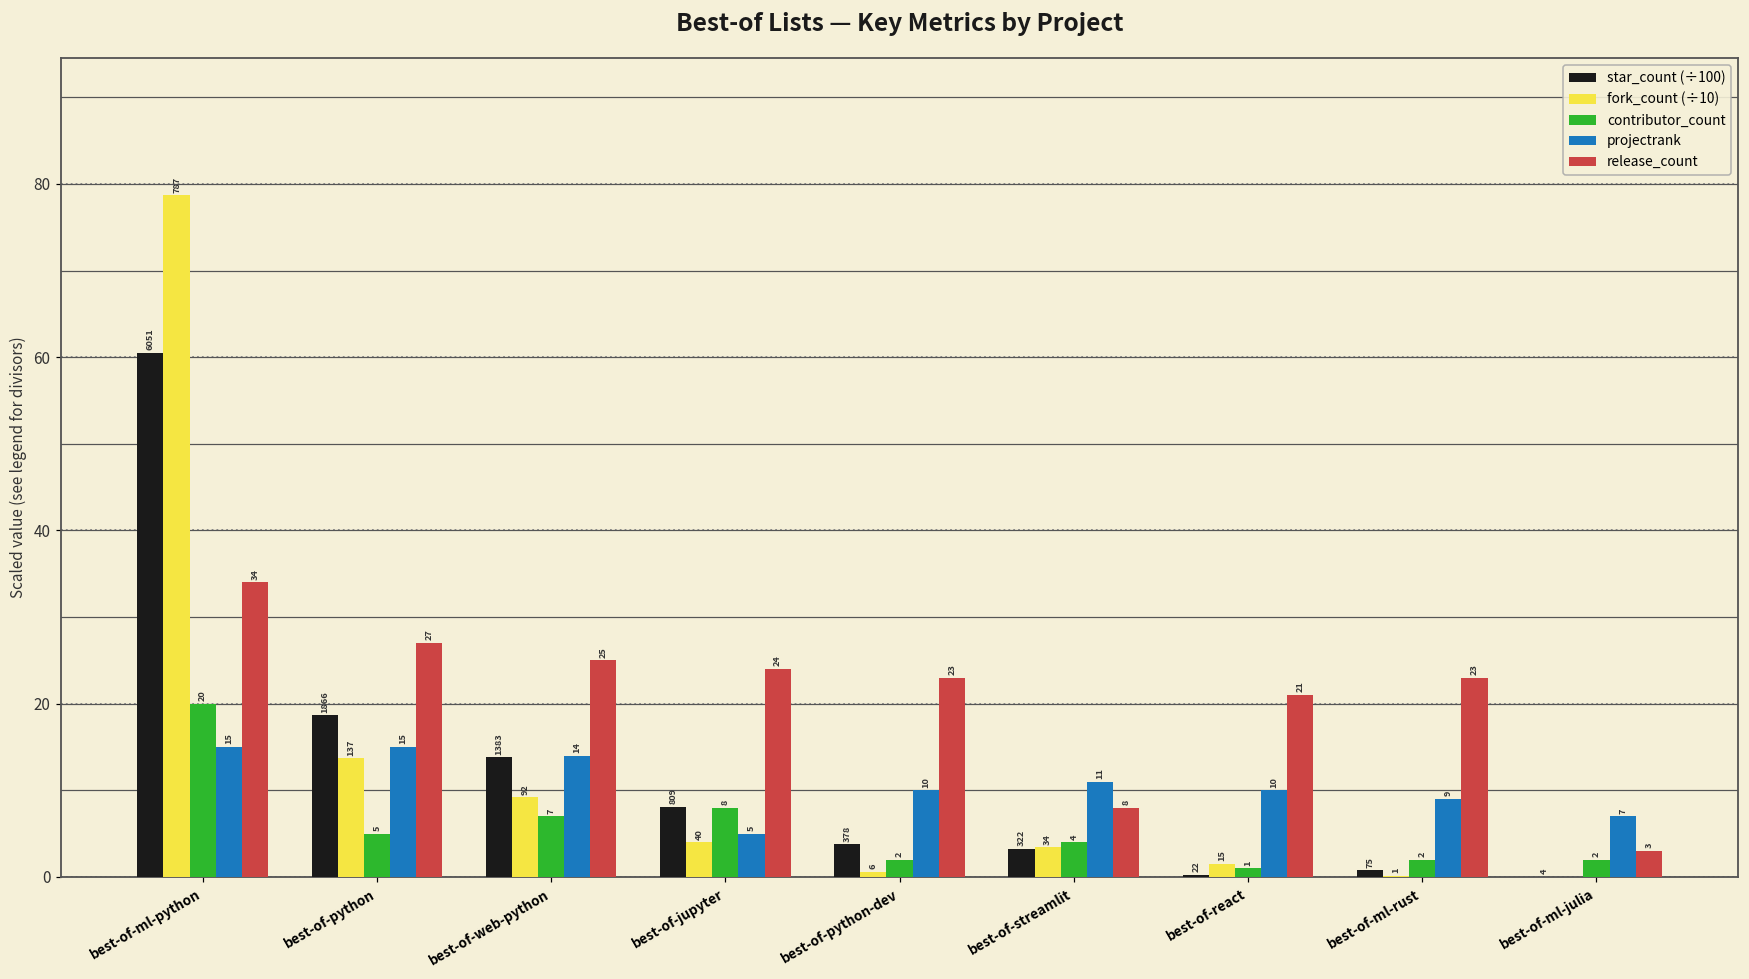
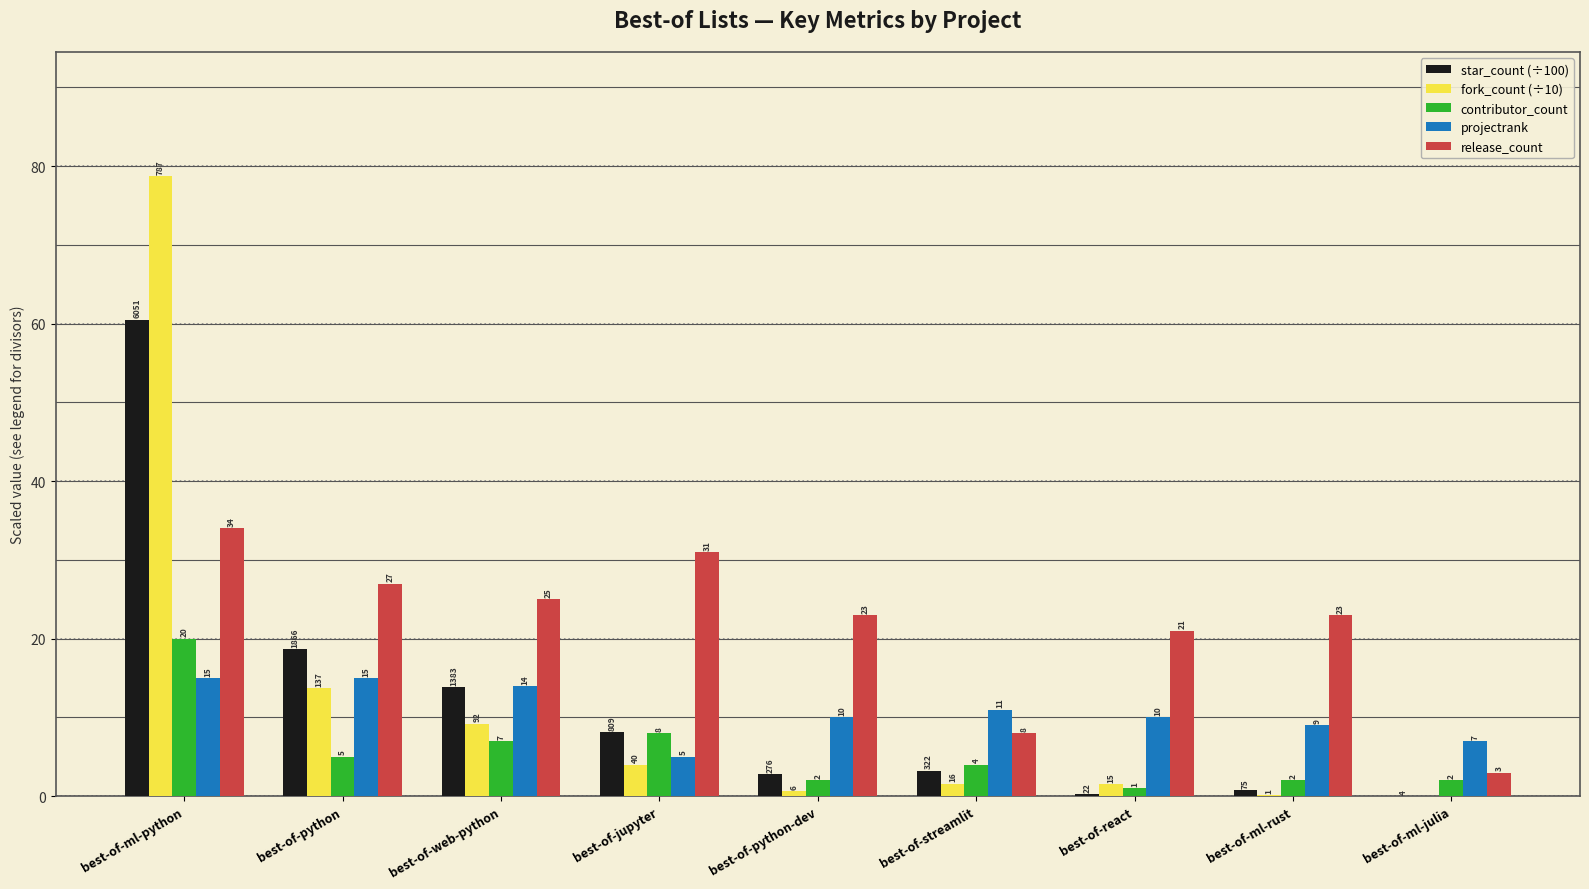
release_count, best-of-jupyter: 24 -> 31
star_count (÷100), best-of-python-dev: 378 -> 276
fork_count (÷10), best-of-streamlit: 34 -> 16
